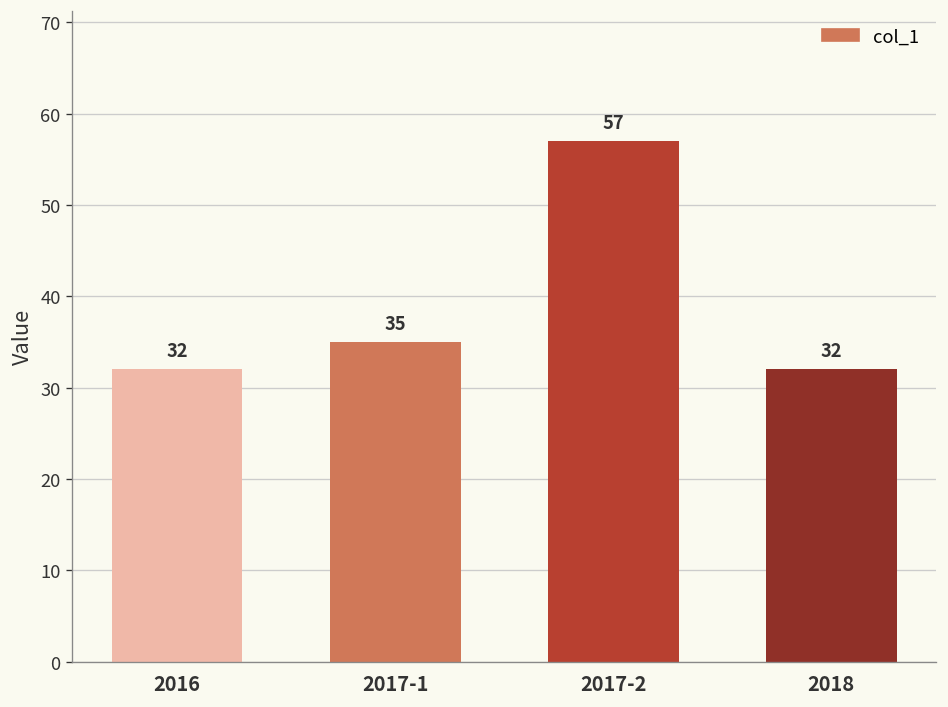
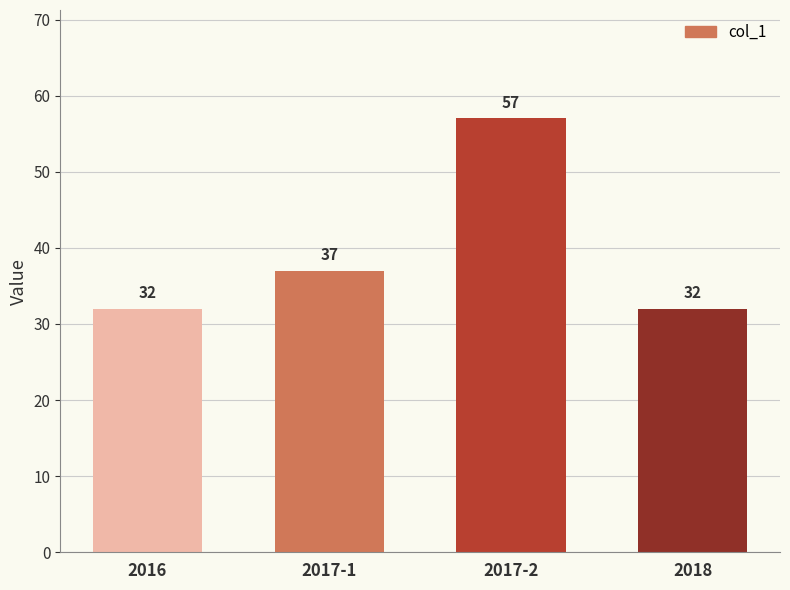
2017-1: 35 -> 37
